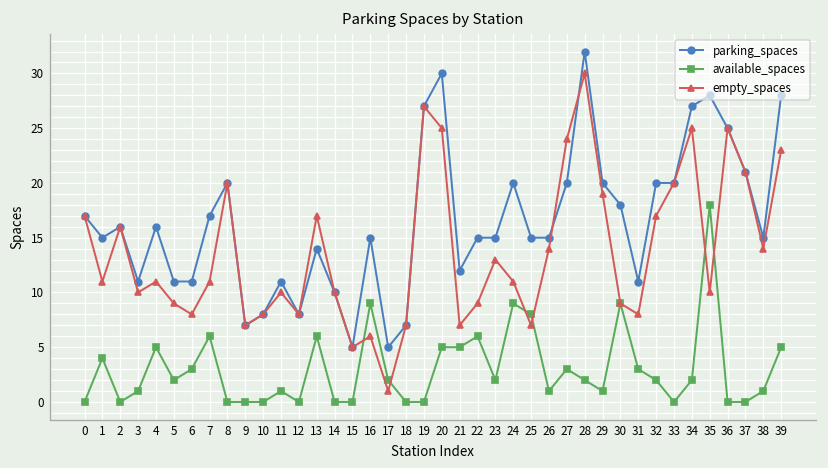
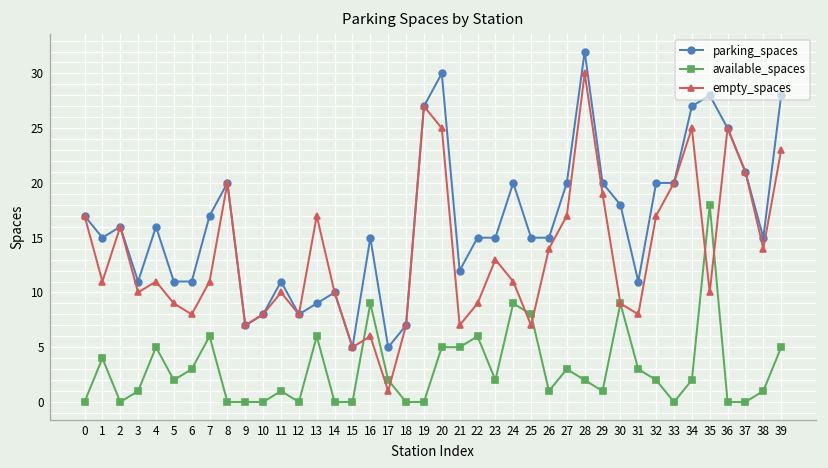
parking_spaces, 13: 14 -> 9
empty_spaces, 27: 24 -> 17
